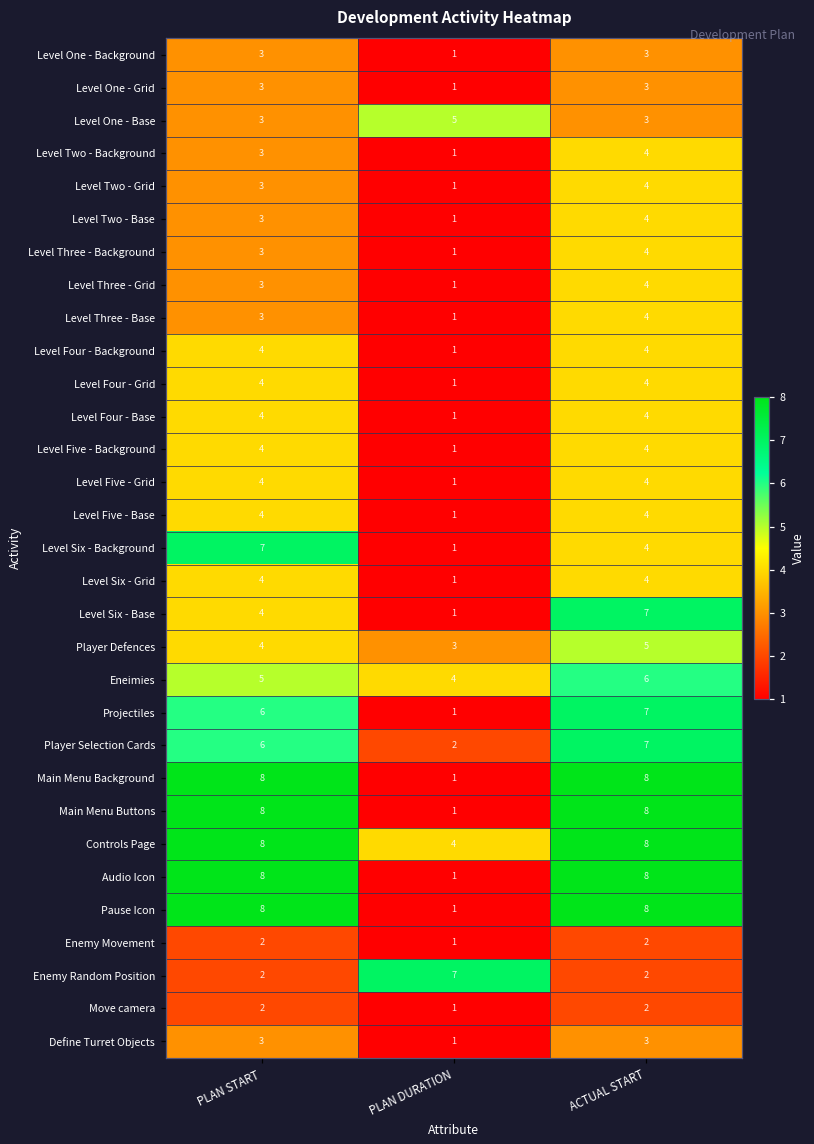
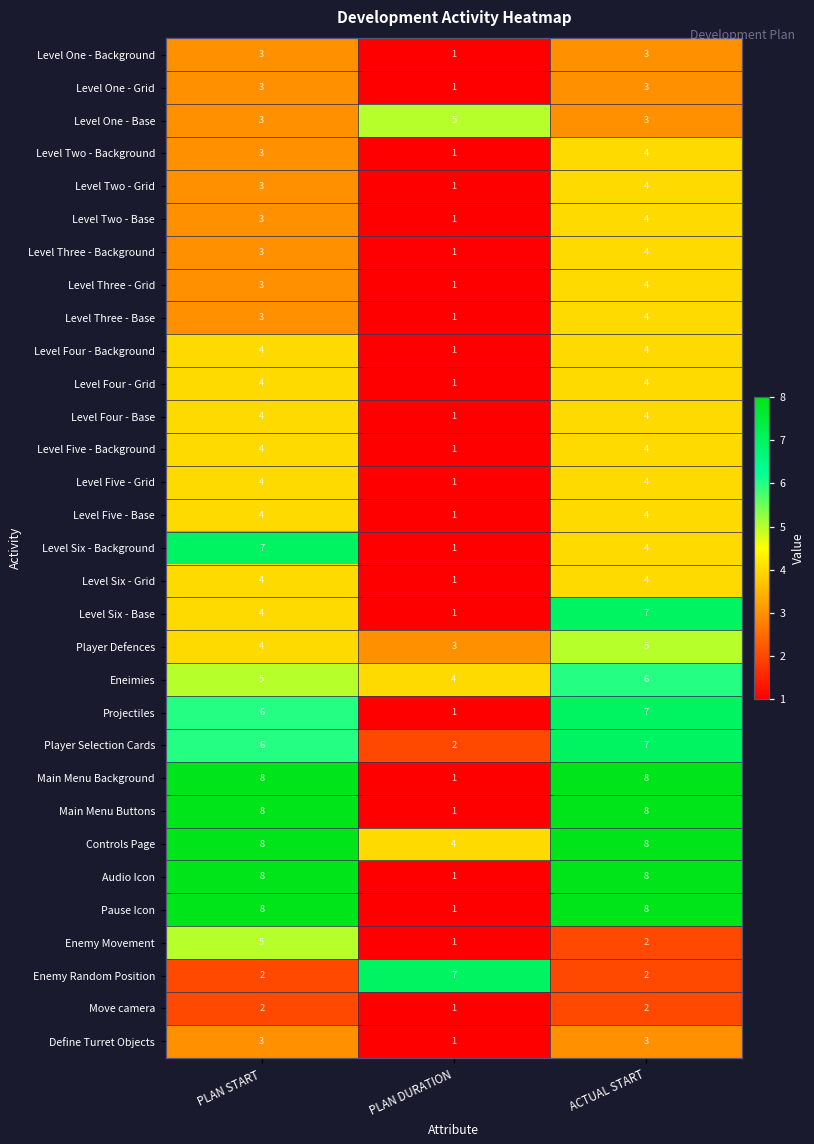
Enemy Movement, PLAN START: 2 -> 5
